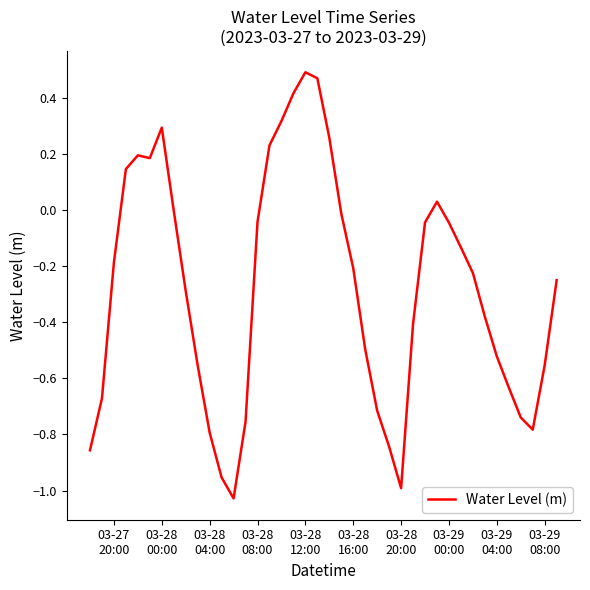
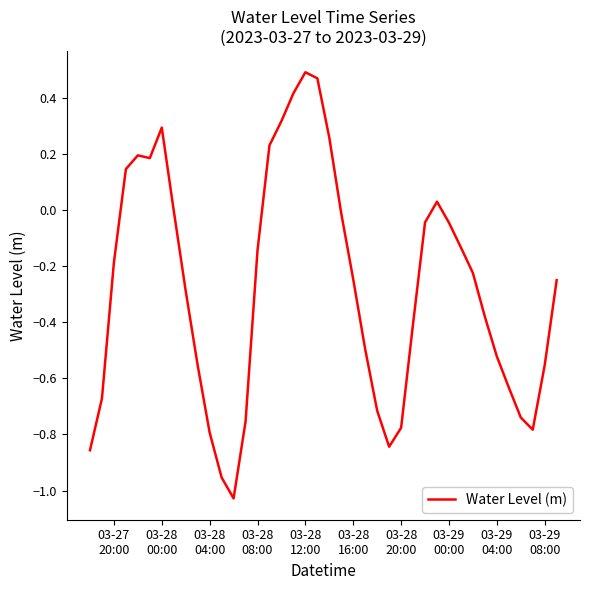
03-28 08:00: -0.04 -> -0.14
03-28 16:00: -0.21 -> -0.25
03-28 20:00: -0.99 -> -0.78
